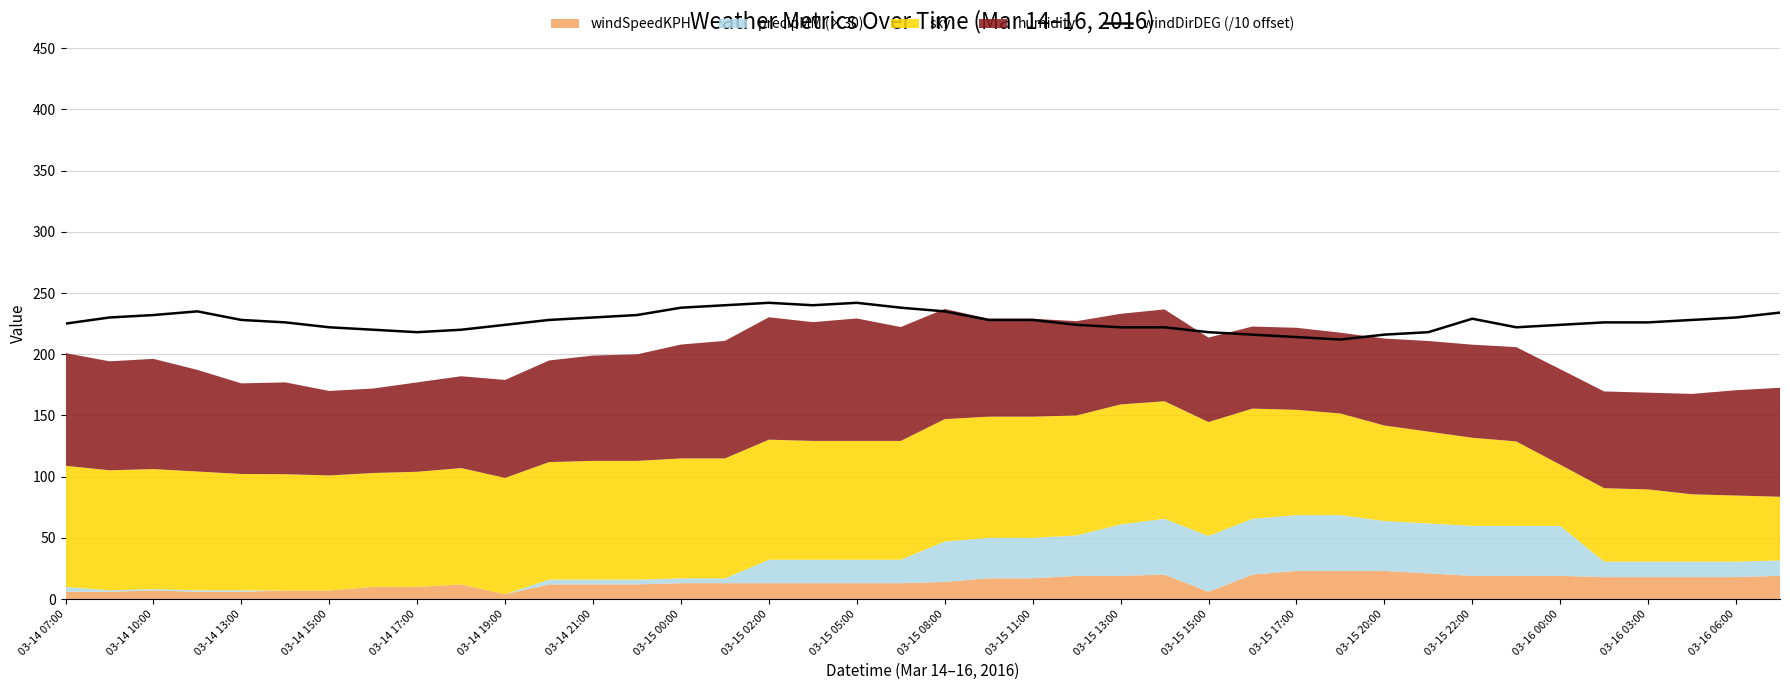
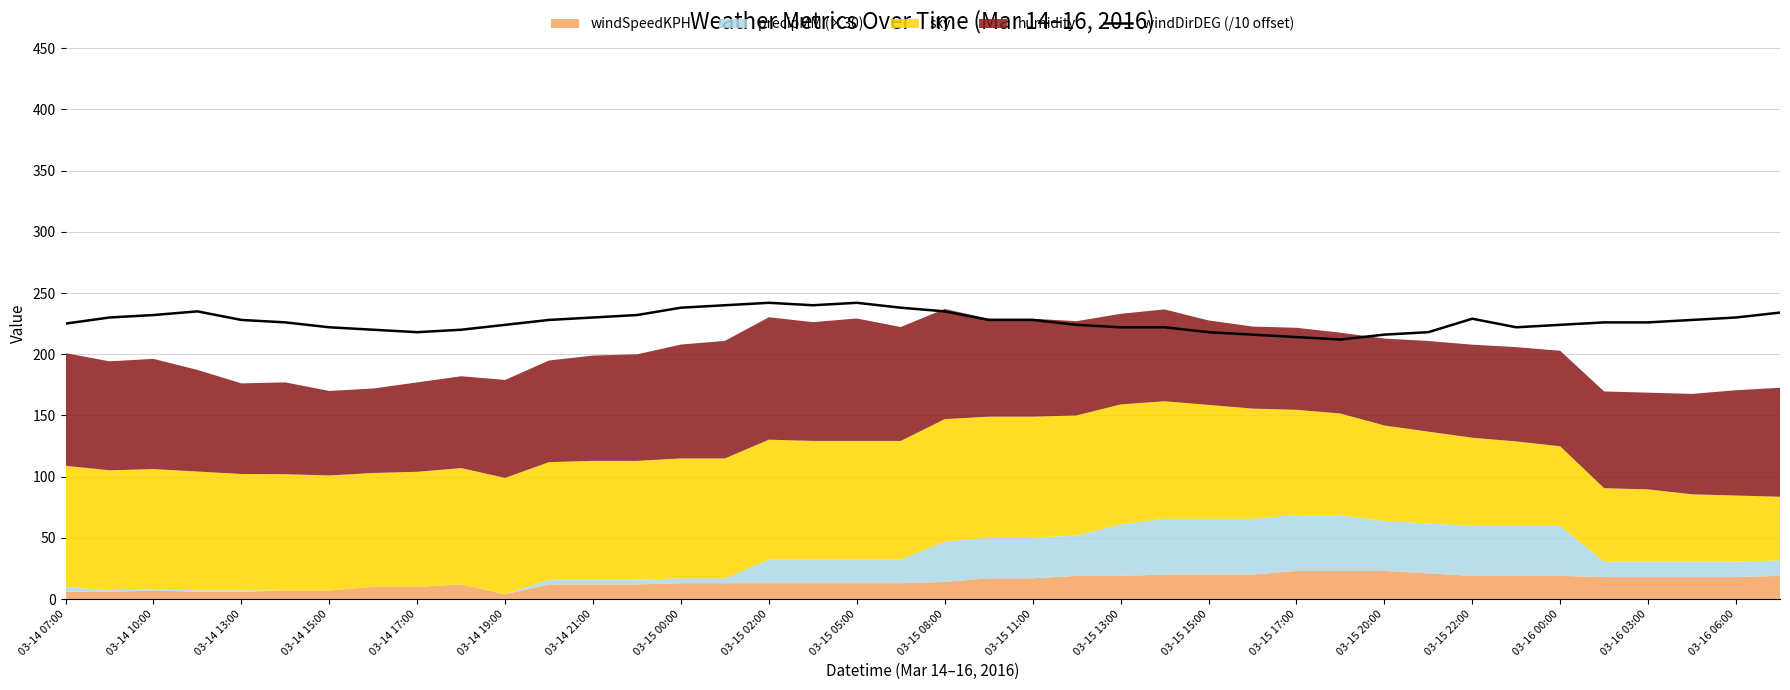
windSpeedKPH, 03-15 15:00: 6 -> 20
sky, 03-16 00:00: 50 -> 65
